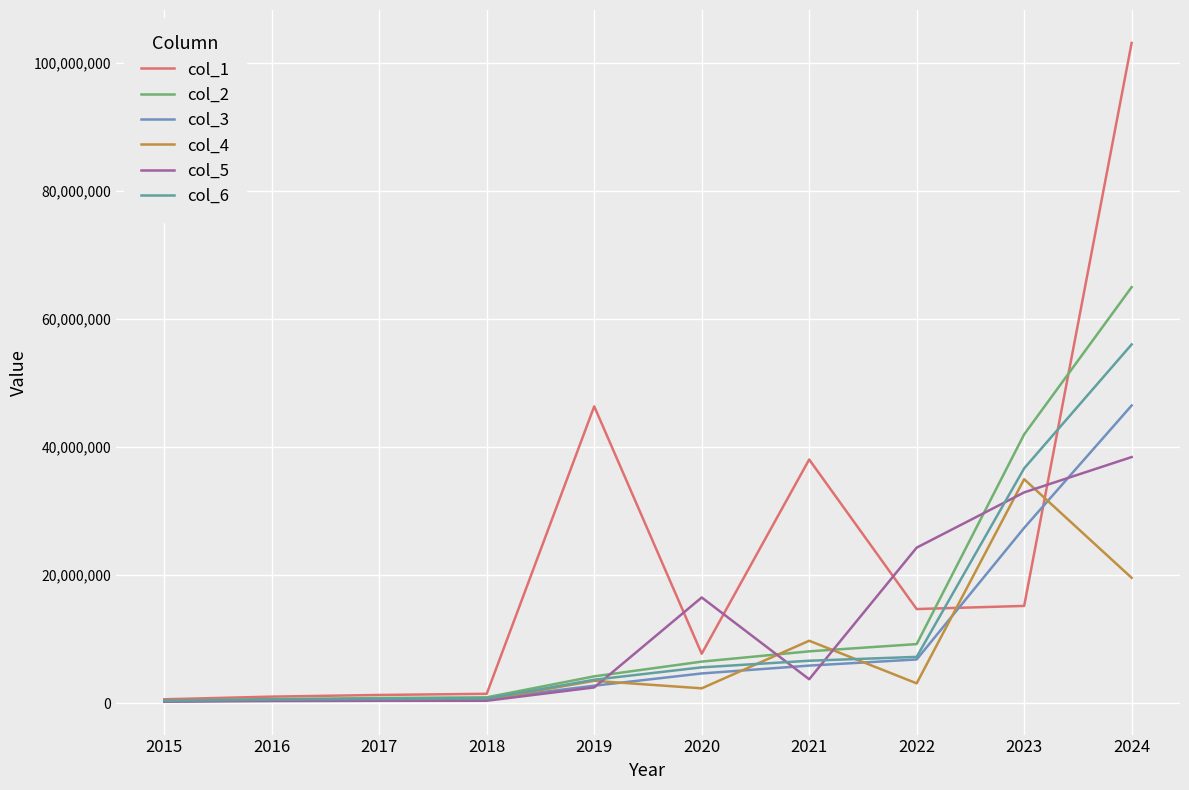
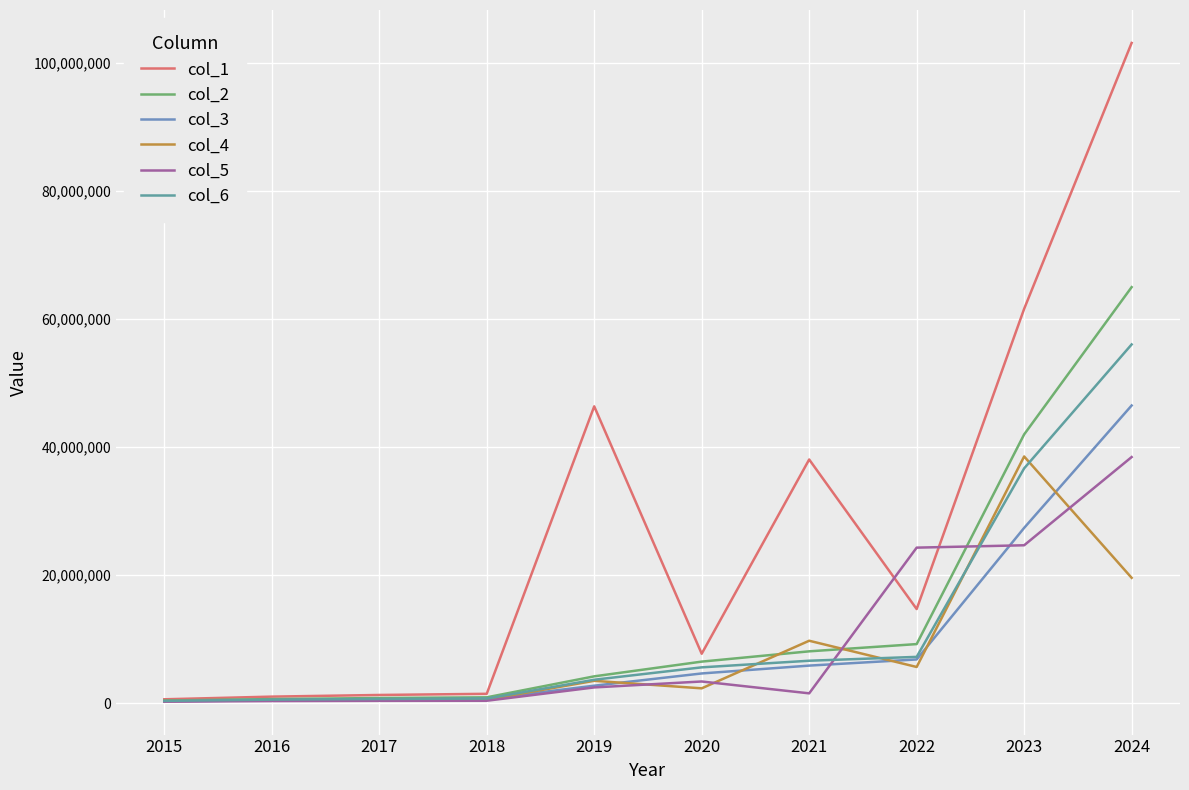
col_5, 2020: 17,000,000 -> 3,000,000
col_5, 2021: 4,000,000 -> 2,000,000
col_4, 2022: 3,000,000 -> 6,000,000
col_1, 2023: 15,000,000 -> 62,000,000
col_4, 2023: 35,000,000 -> 39,000,000
col_5, 2023: 33,000,000 -> 25,000,000
